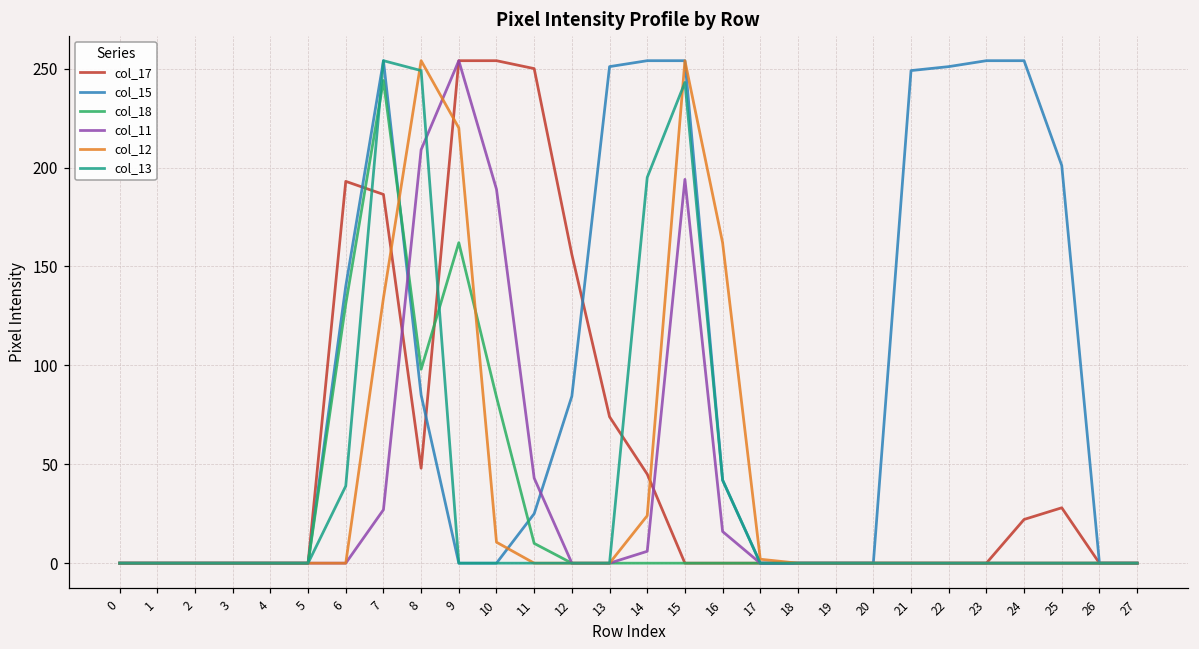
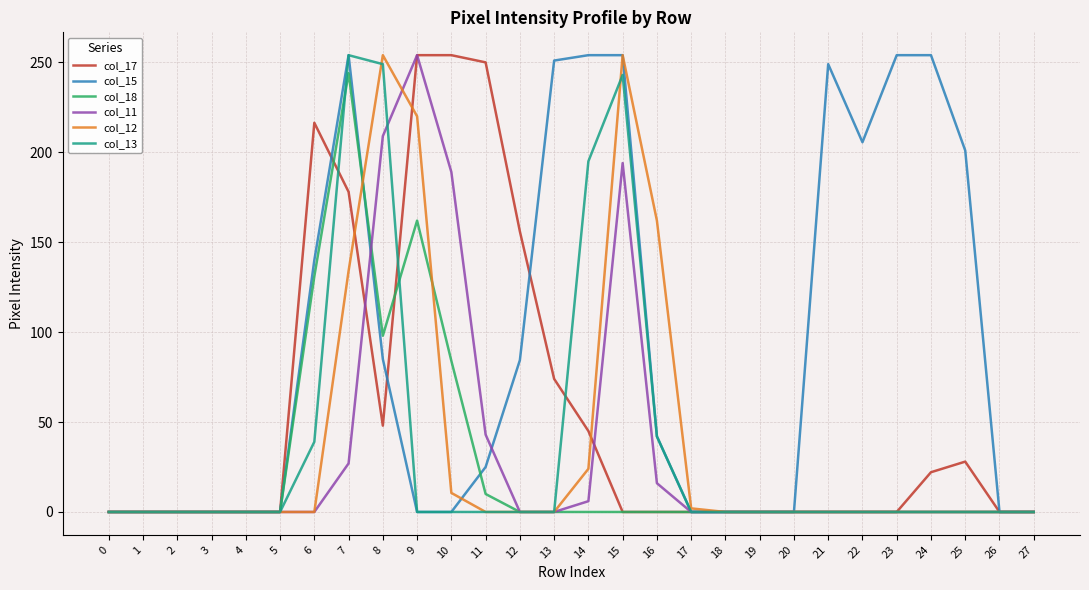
col_17, 6: 193 -> 216
col_17, 7: 186 -> 178
col_15, 22: 251 -> 206
